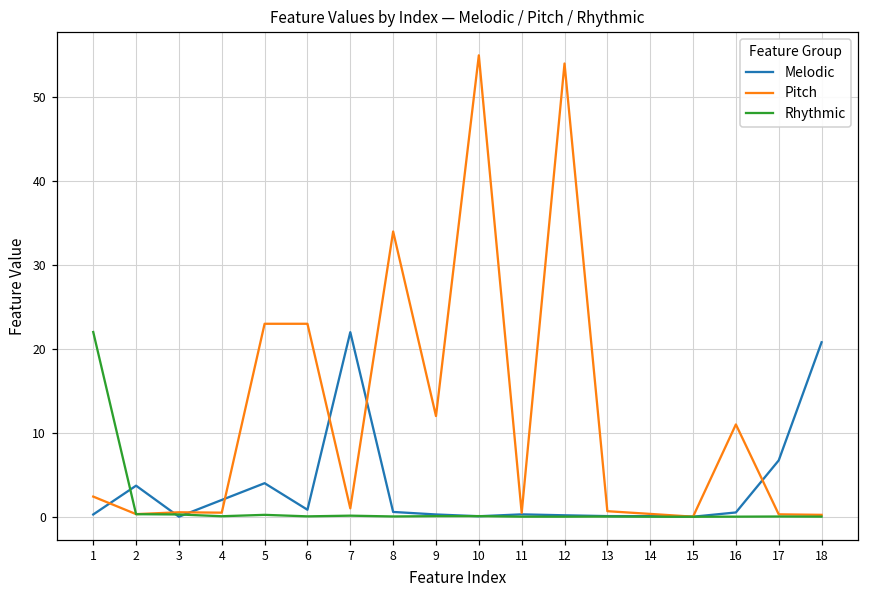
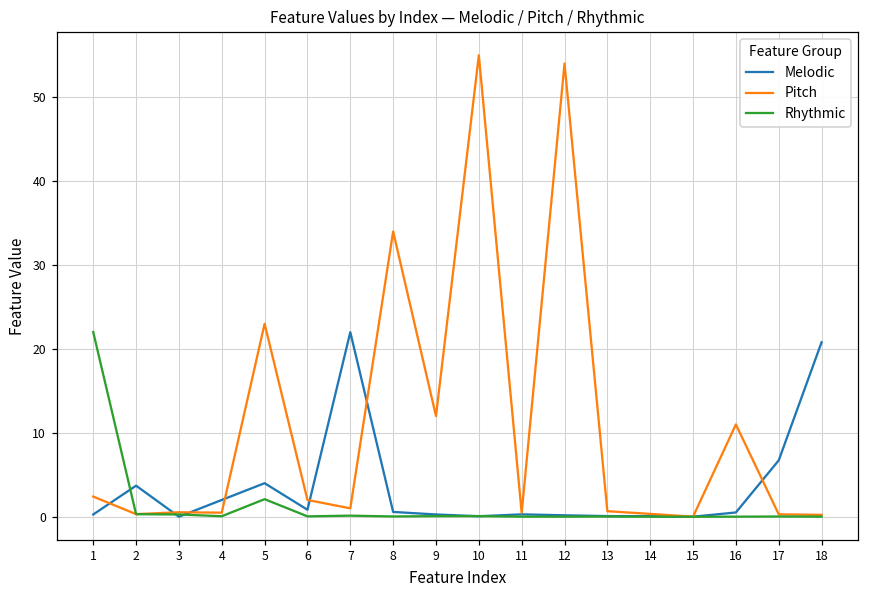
Rhythmic, 5: 0 -> 2
Pitch, 6: 23 -> 2
